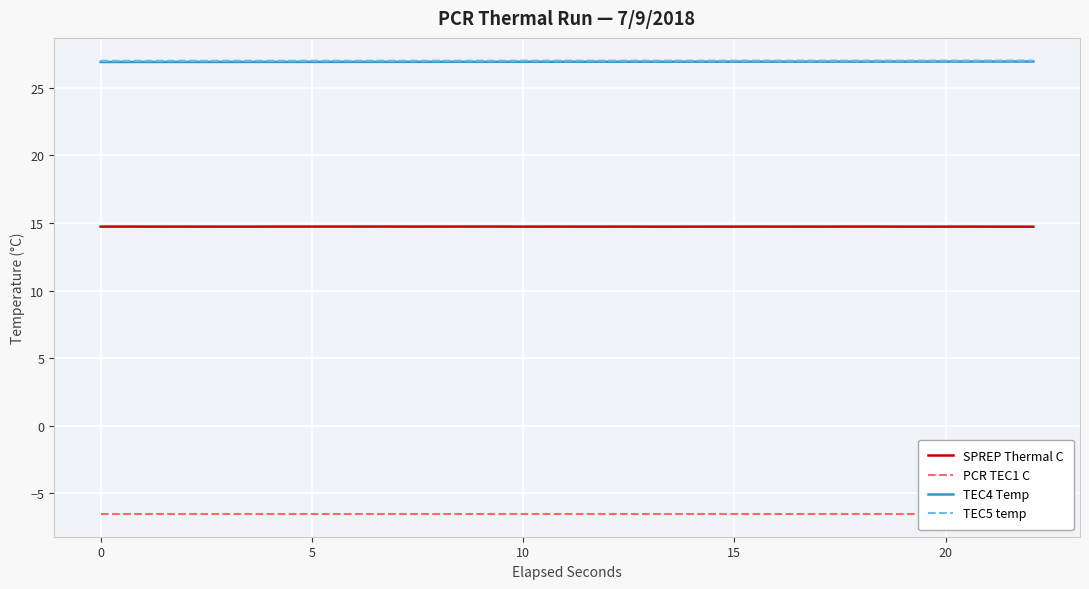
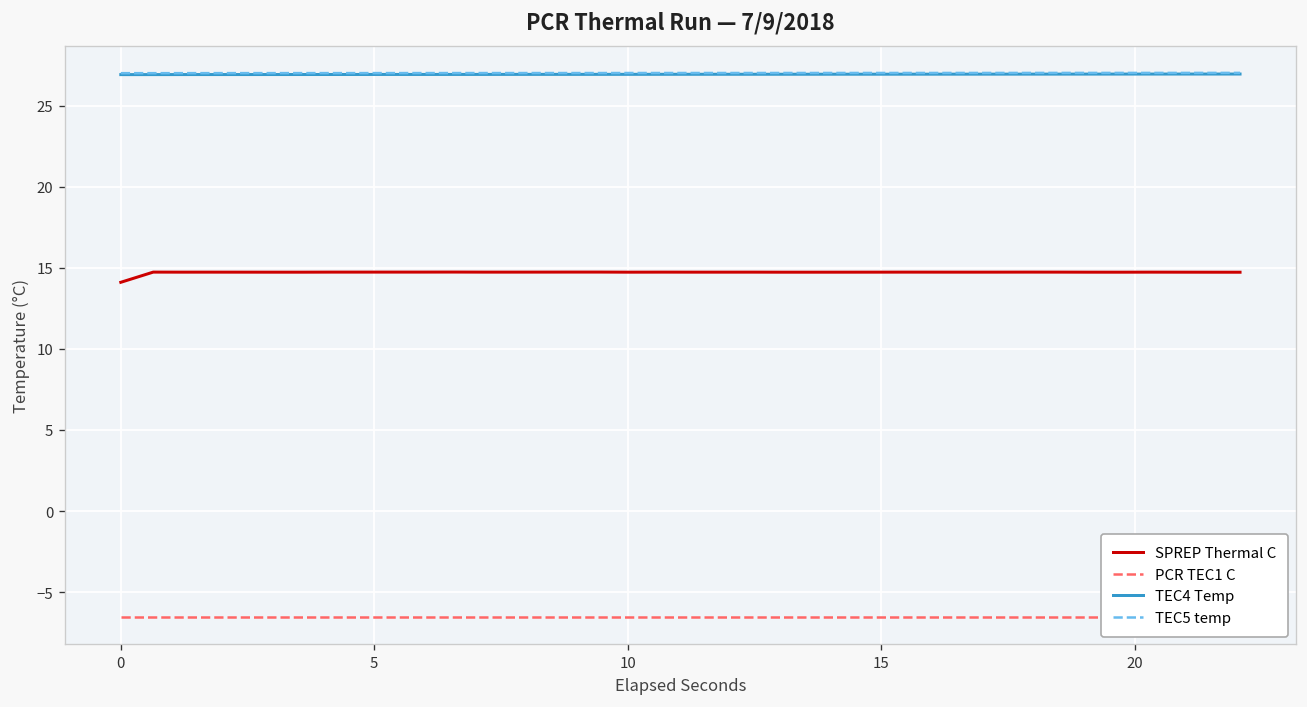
SPREP Thermal C, 0: 14.7 -> 14.1
